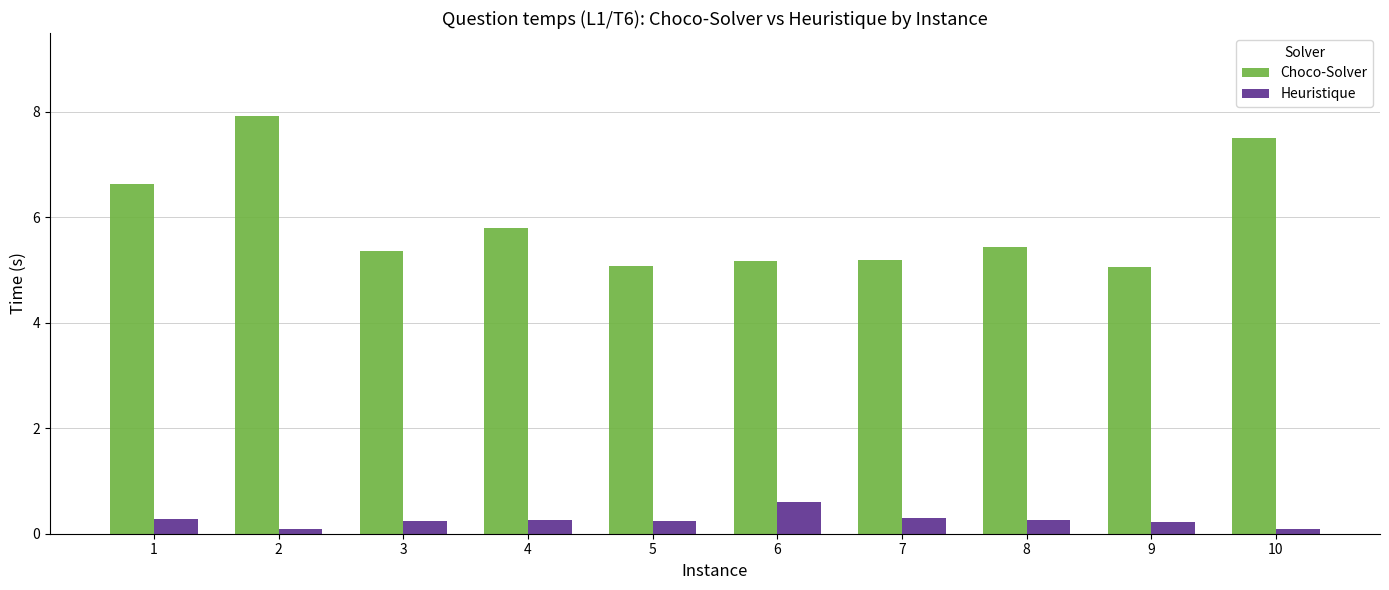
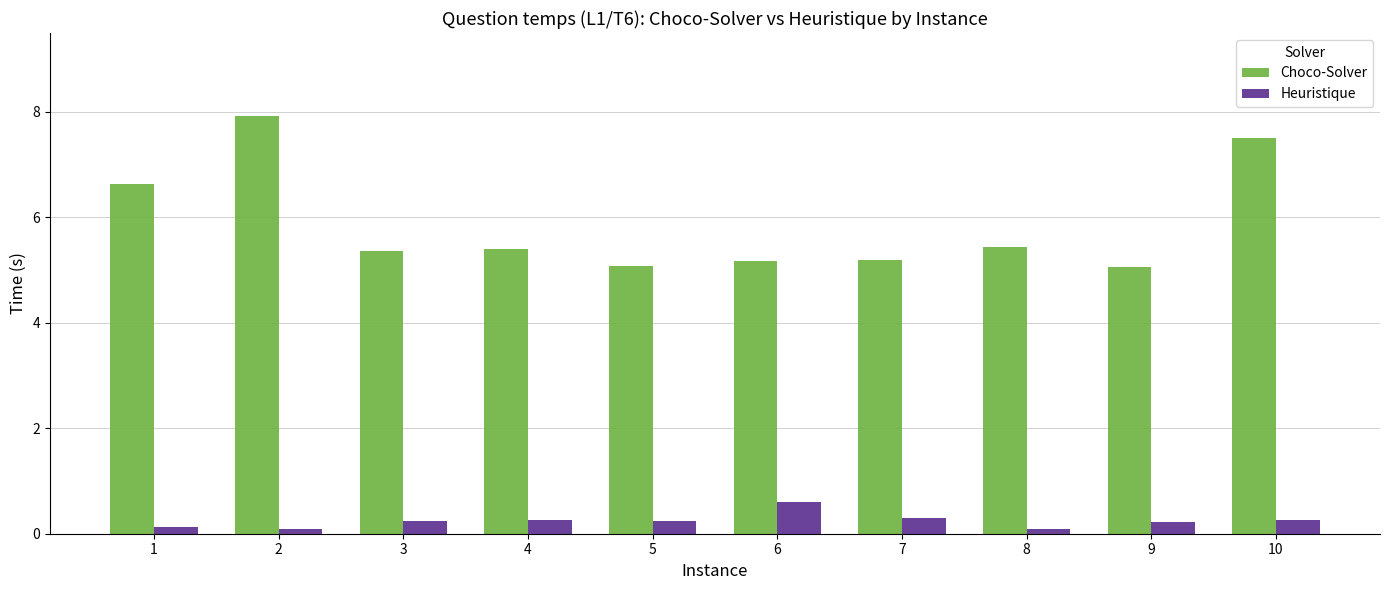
Heuristique, 1: 0.3 -> 0.1
Choco-Solver, 4: 5.8 -> 5.4
Heuristique, 8: 0.3 -> 0.1
Heuristique, 10: 0.1 -> 0.3
